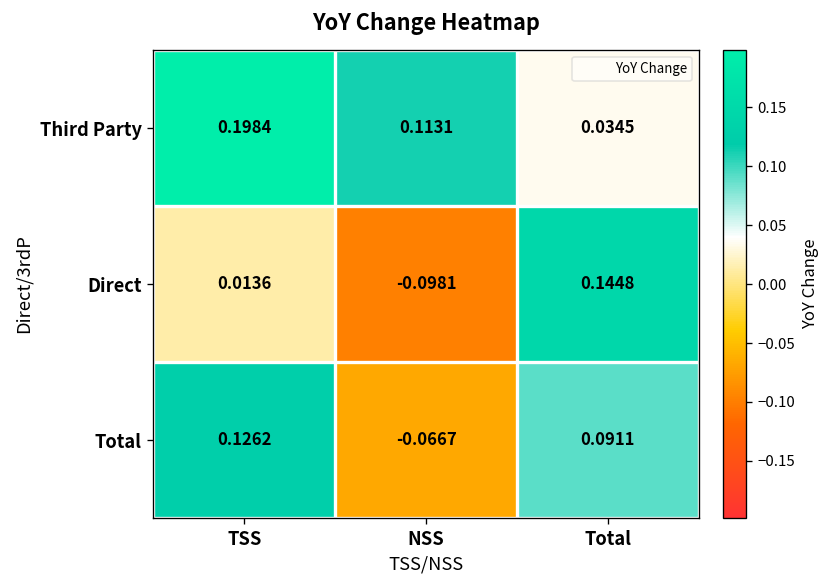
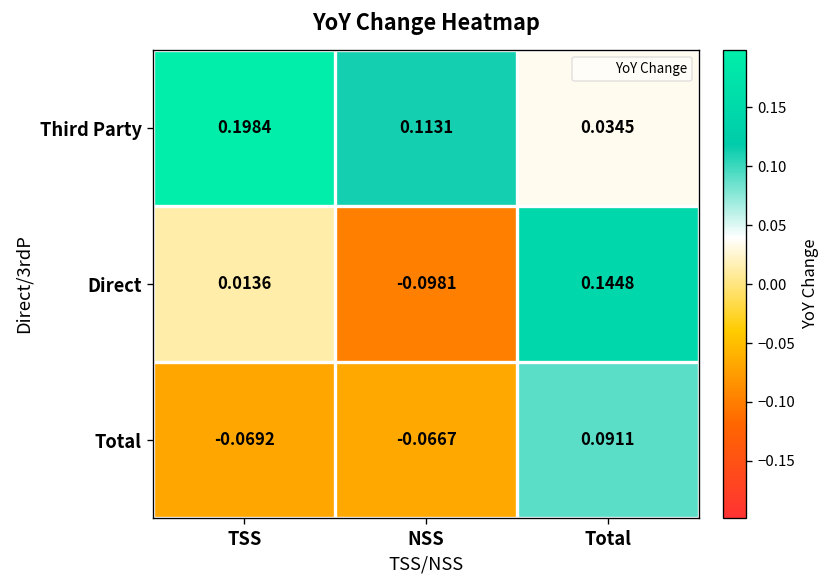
Total, TSS: 0.1262 -> -0.0692
